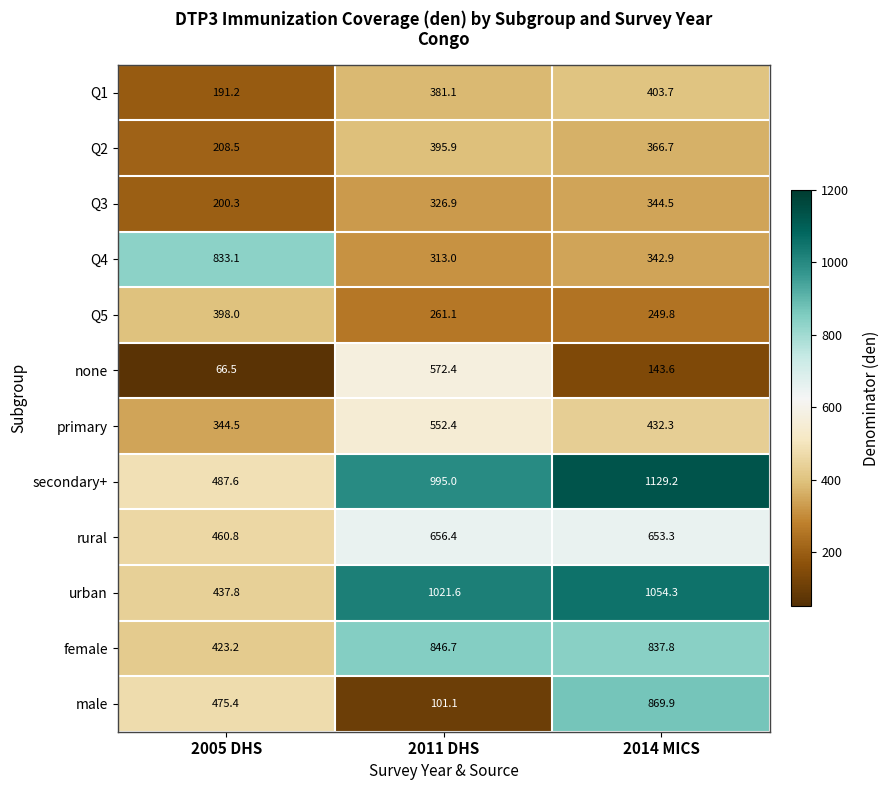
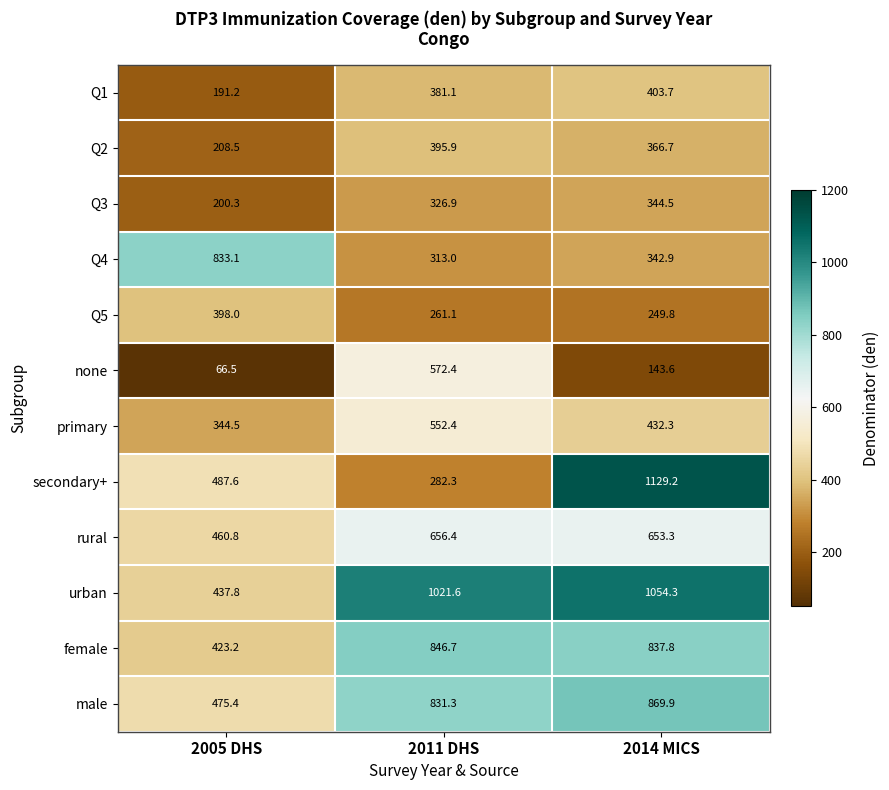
secondary+, 2011 DHS: 995.0 -> 282.3
male, 2011 DHS: 101.1 -> 831.3
